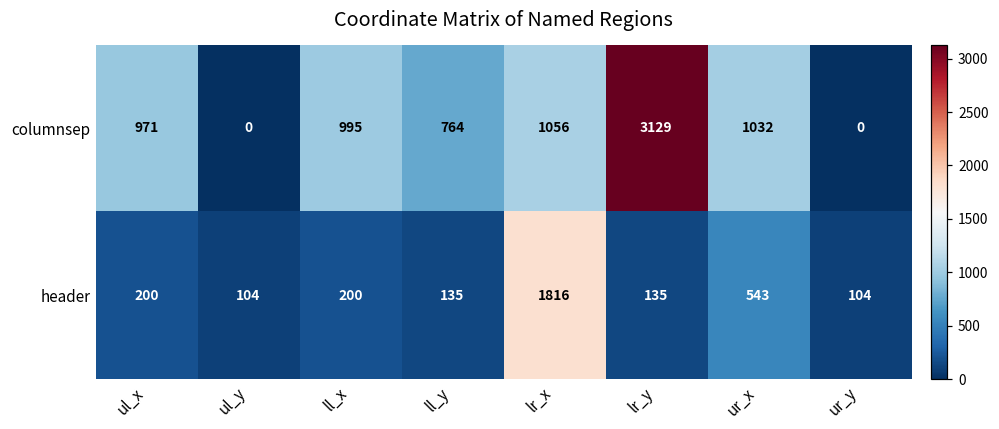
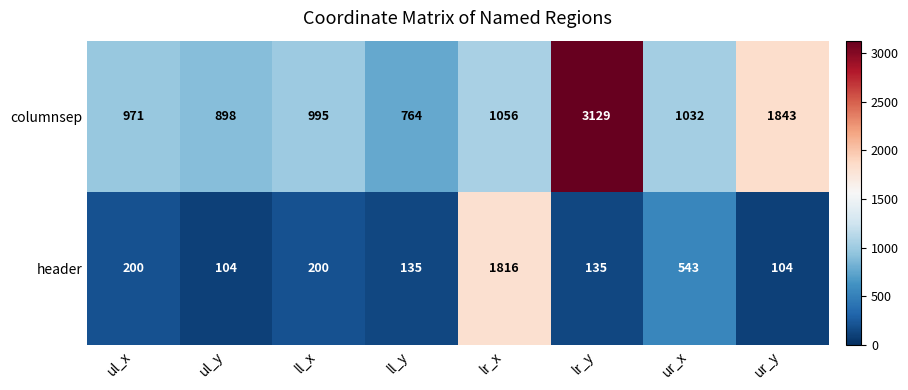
columnsep, ul_y: 0 -> 898
columnsep, ur_y: 0 -> 1843
